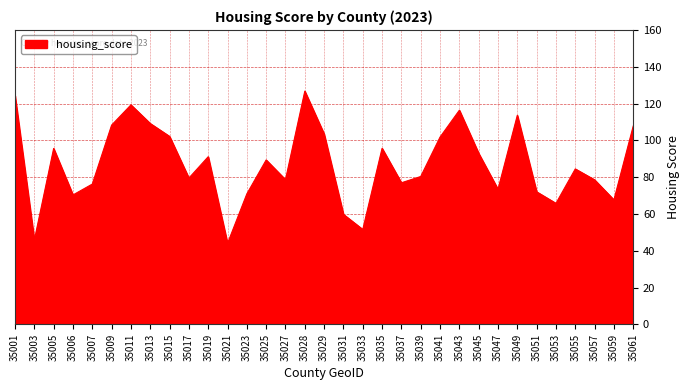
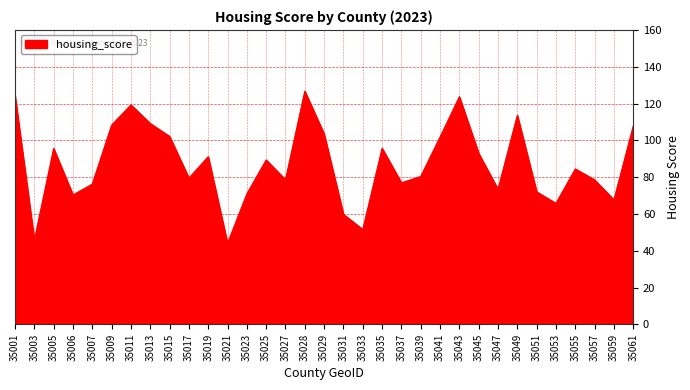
35043: 116 -> 124
